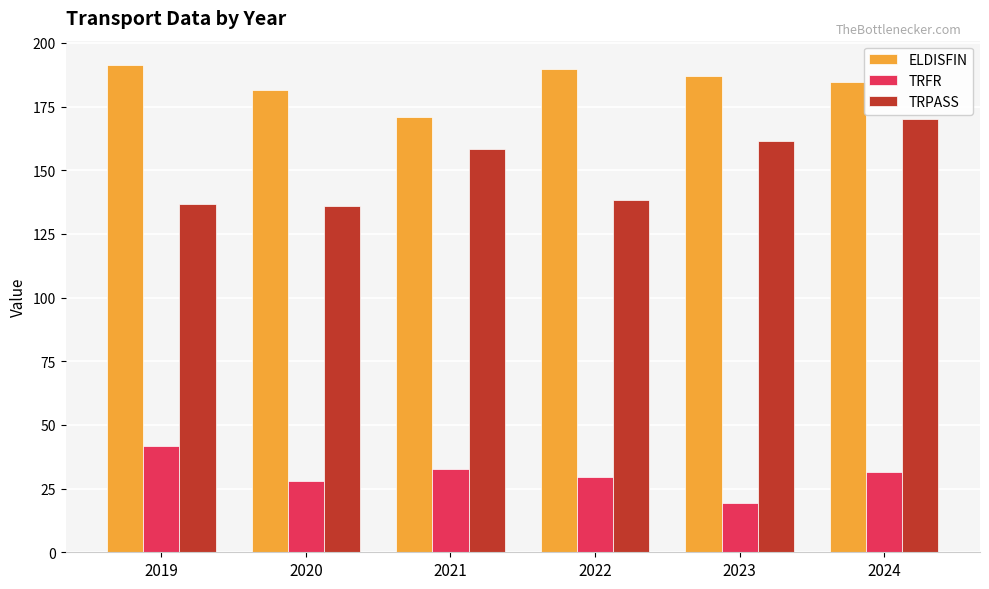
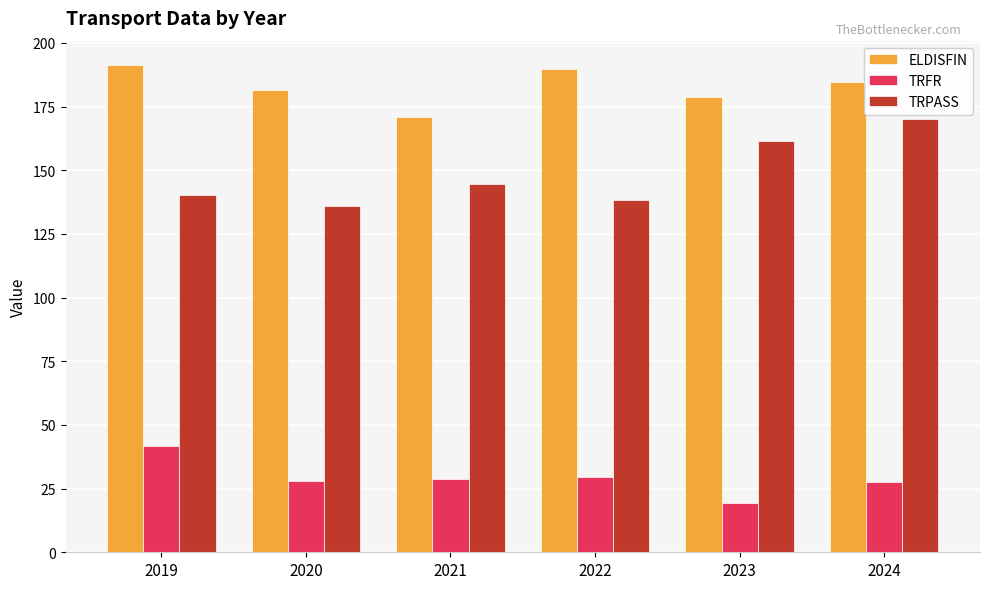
TRPASS, 2019: 137 -> 140
TRFR, 2021: 33 -> 29
TRPASS, 2021: 158 -> 145
ELDISFIN, 2023: 187 -> 179
TRFR, 2024: 31 -> 28
